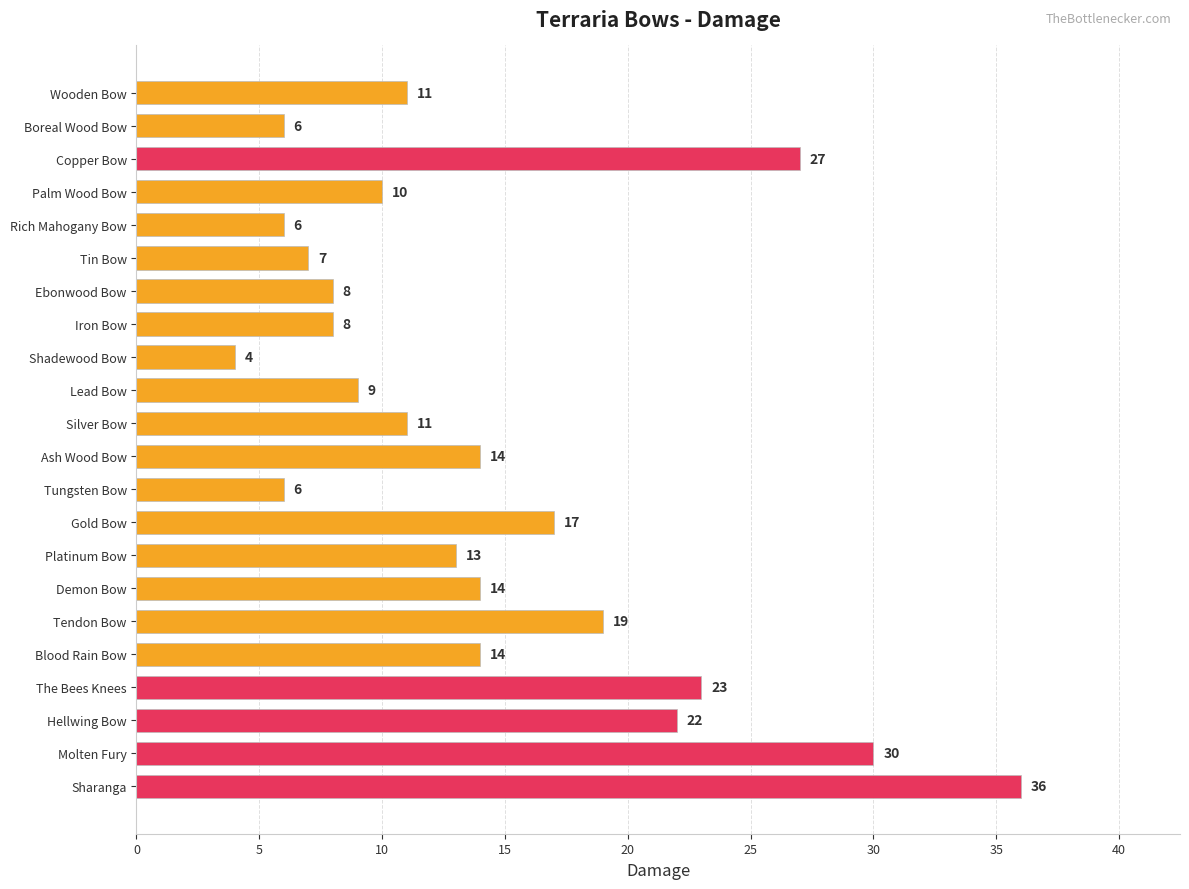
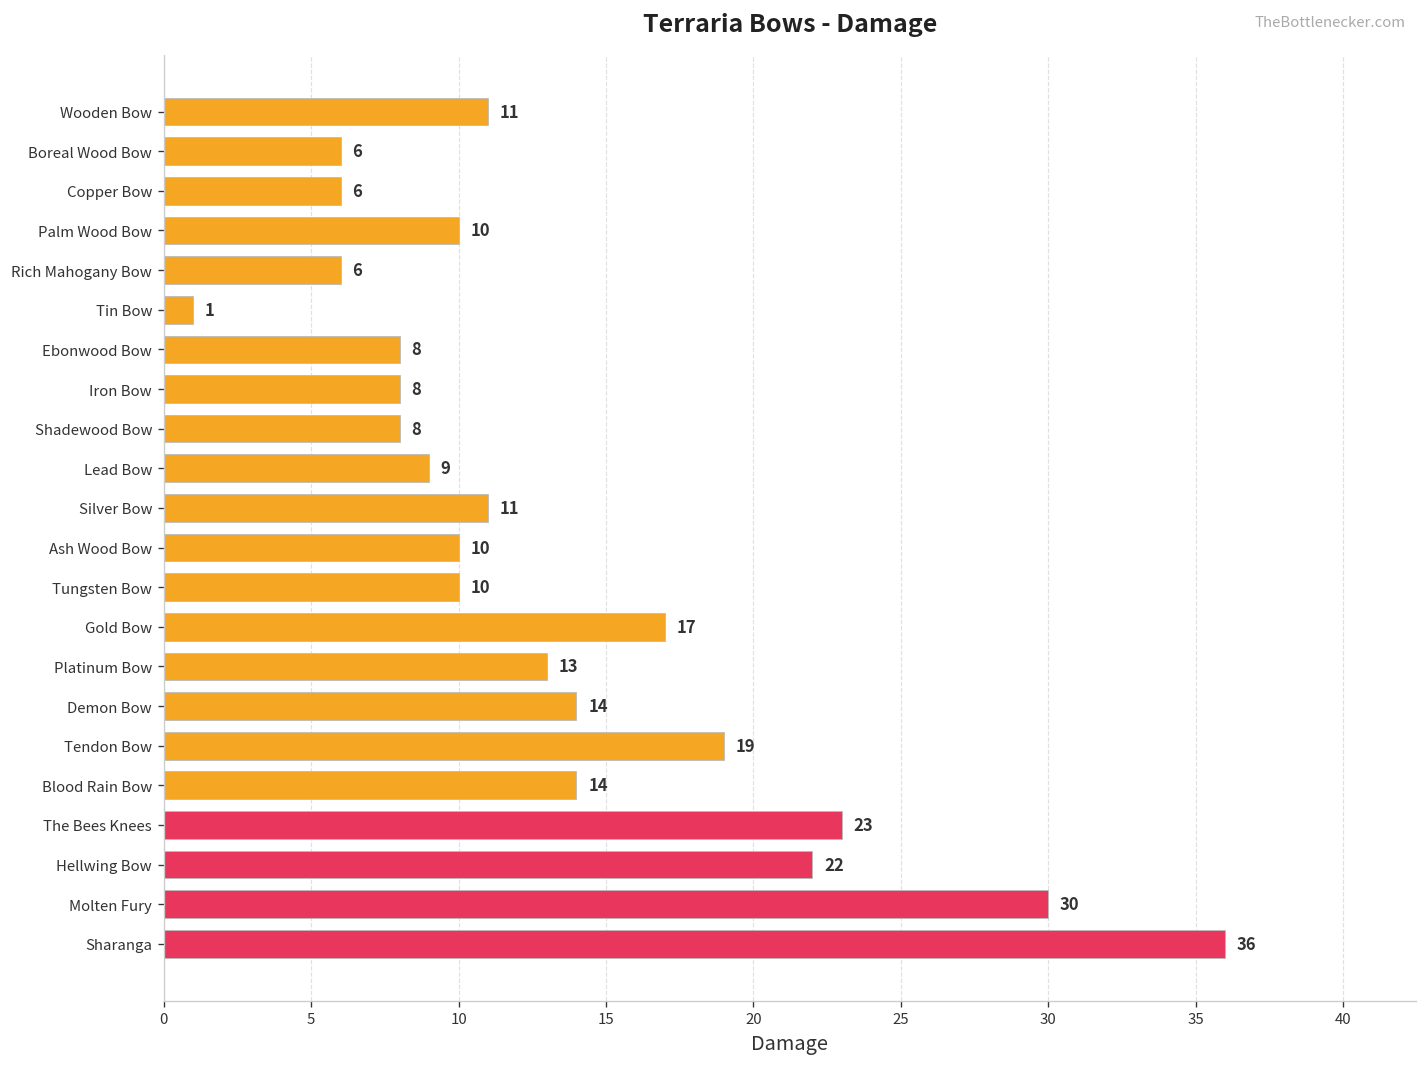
Copper Bow: 27 -> 6
Tin Bow: 7 -> 1
Shadewood Bow: 4 -> 8
Ash Wood Bow: 14 -> 10
Tungsten Bow: 6 -> 10
